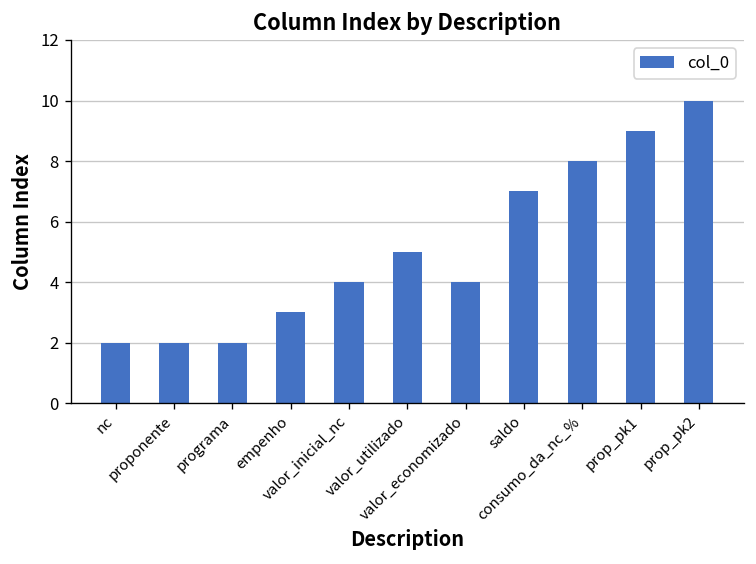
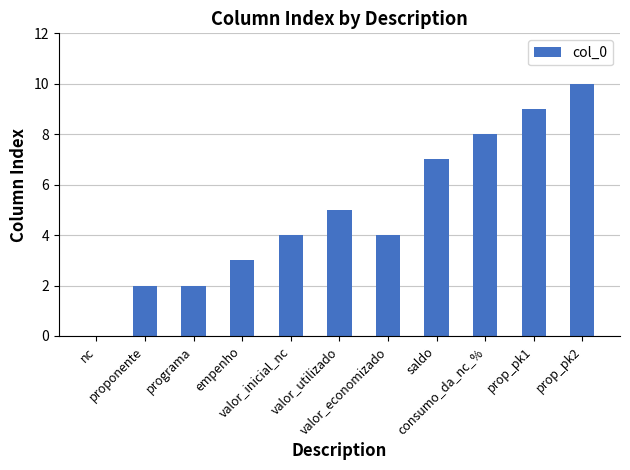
nc: 2 -> 0
